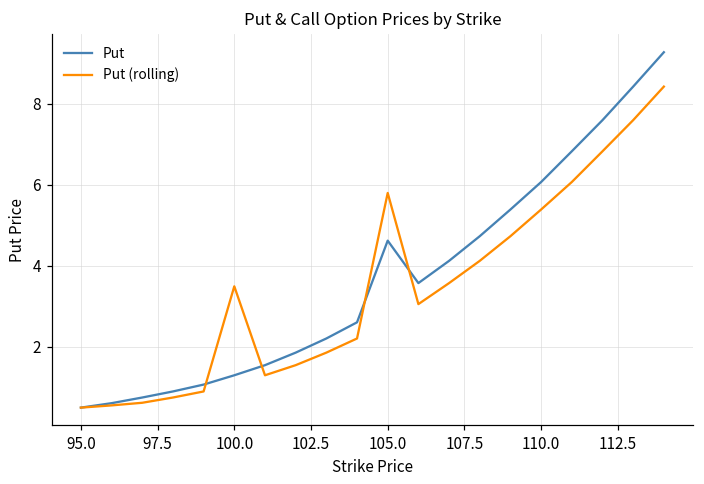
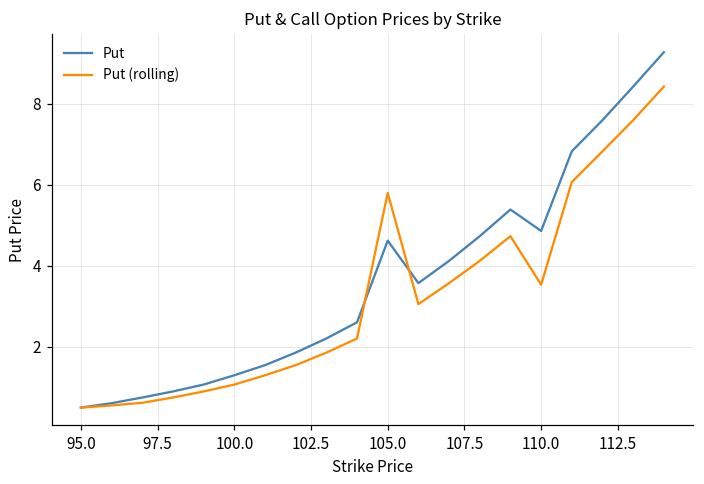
Put (rolling), 100.0: 3.5 -> 1.1
Put, 110.0: 6.1 -> 4.9
Put (rolling), 110.0: 5.4 -> 3.5
